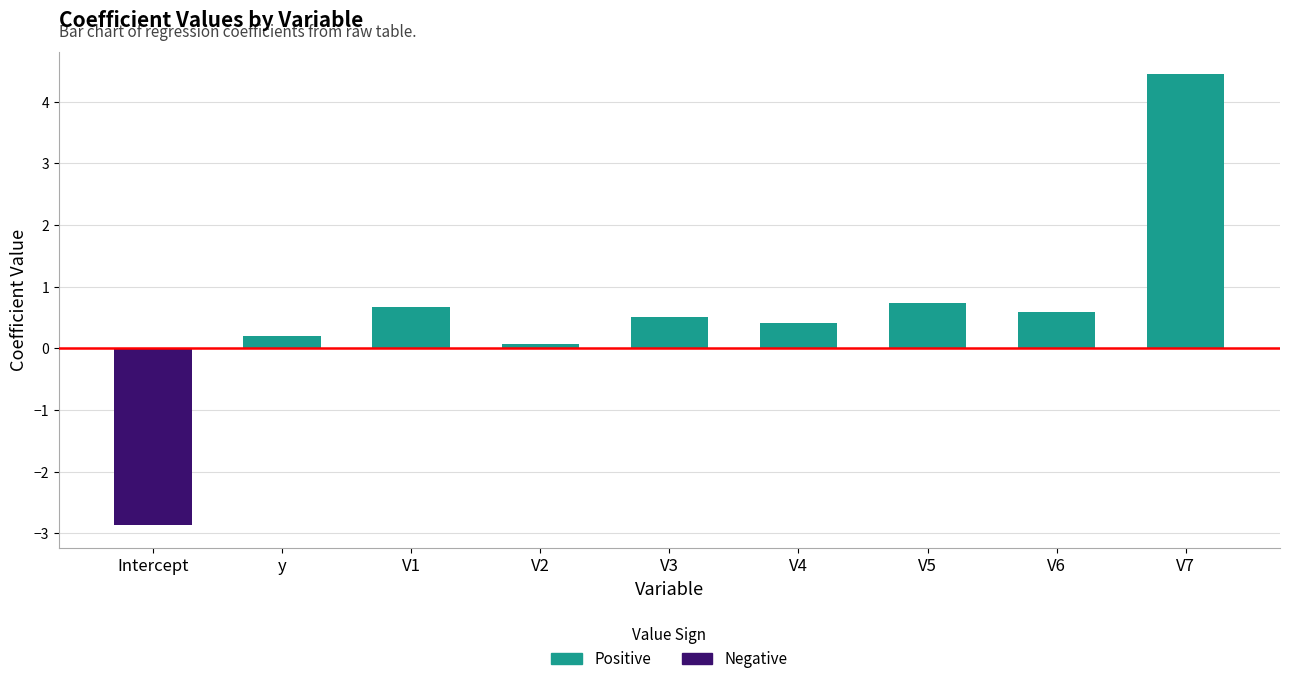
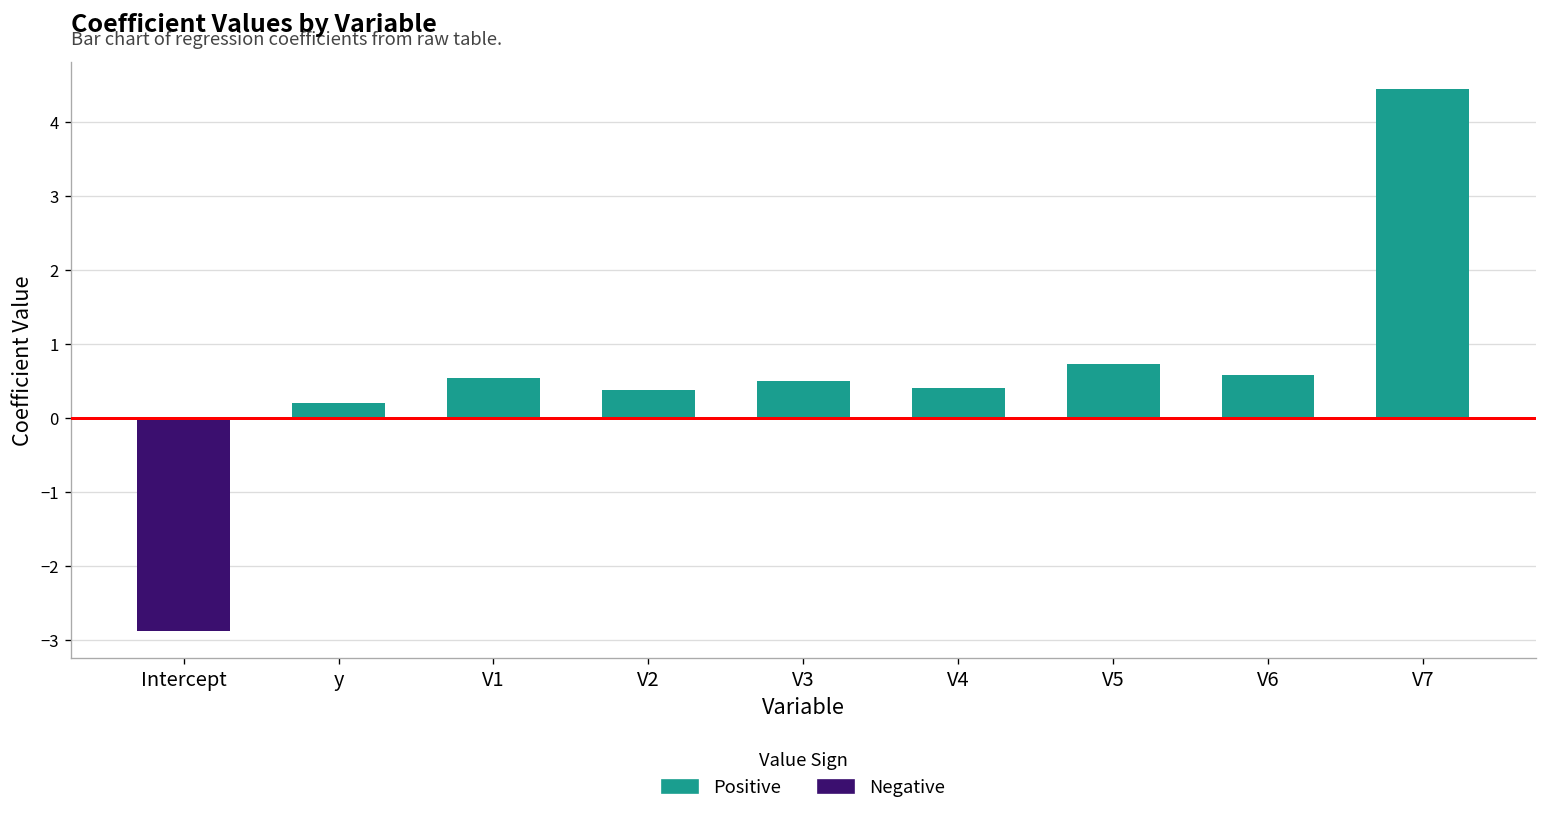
V1: 0.7 -> 0.5
V2: 0.1 -> 0.4
